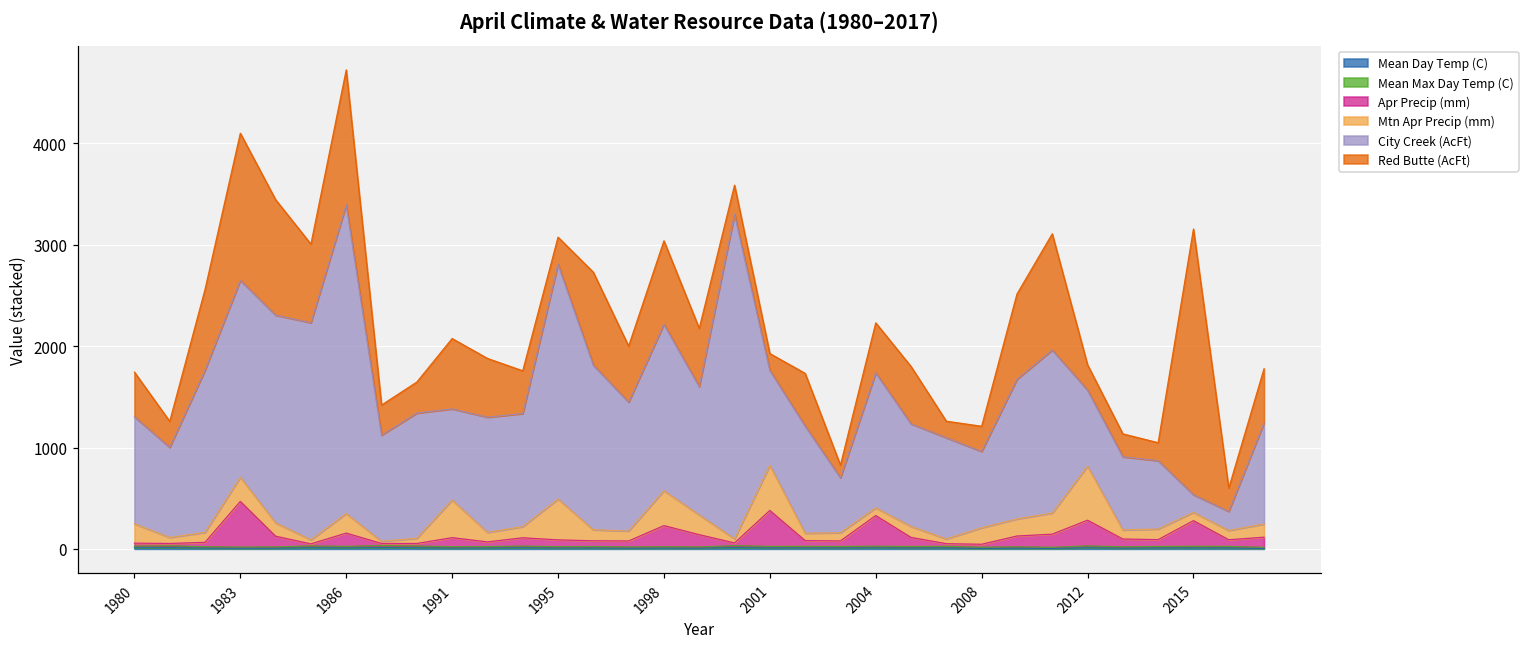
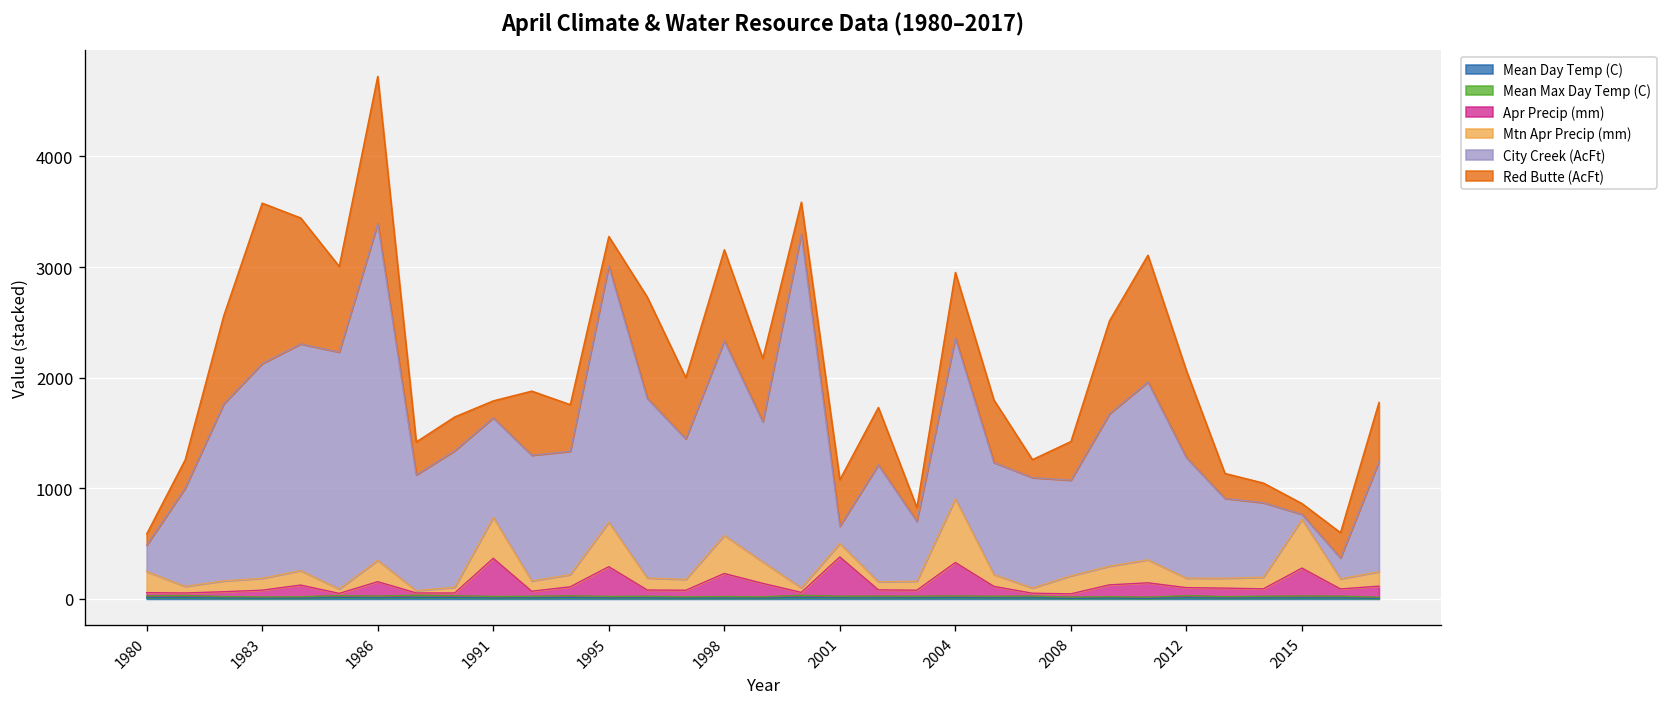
City Creek (AcFt), 1980: 1100 -> 200
Red Butte (AcFt), 1980: 400 -> 100
Apr Precip (mm), 1983: 500 -> 100
Mtn Apr Precip (mm), 1983: 200 -> 100
Apr Precip (mm), 1991: 100 -> 300
Red Butte (AcFt), 1991: 700 -> 200
Apr Precip (mm), 1995: 100 -> 300
City Creek (AcFt), 1998: 1600 -> 1800
Mtn Apr Precip (mm), 2001: 400 -> 100
City Creek (AcFt), 2001: 900 -> 200
Red Butte (AcFt), 2001: 200 -> 400
Mtn Apr Precip (mm), 2004: 100 -> 600
City Creek (AcFt), 2004: 1300 -> 1500
Red Butte (AcFt), 2004: 500 -> 600
City Creek (AcFt), 2008: 800 -> 900
Red Butte (AcFt), 2008: 200 -> 400
Apr Precip (mm), 2012: 300 -> 100
Mtn Apr Precip (mm), 2012: 500 -> 100
City Creek (AcFt), 2012: 800 -> 1100
Red Butte (AcFt), 2012: 200 -> 800
Mtn Apr Precip (mm), 2015: 100 -> 400
City Creek (AcFt), 2015: 200 -> 0
Red Butte (AcFt), 2015: 2600 -> 100
